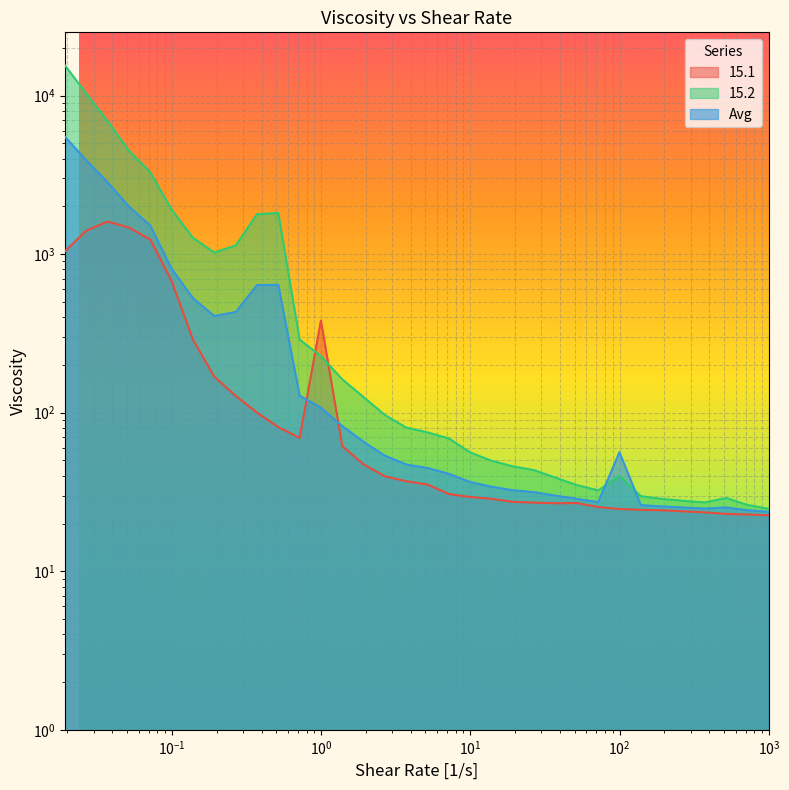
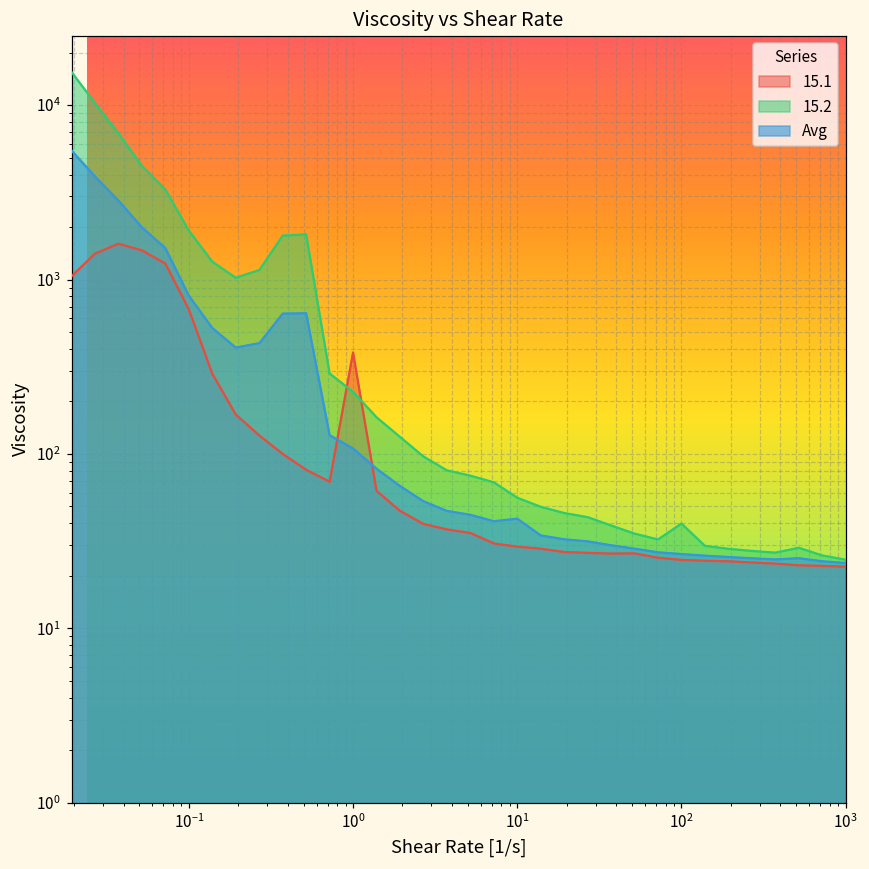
Avg, 10^1: 36 -> 43
Avg, 10^2: 56 -> 27
